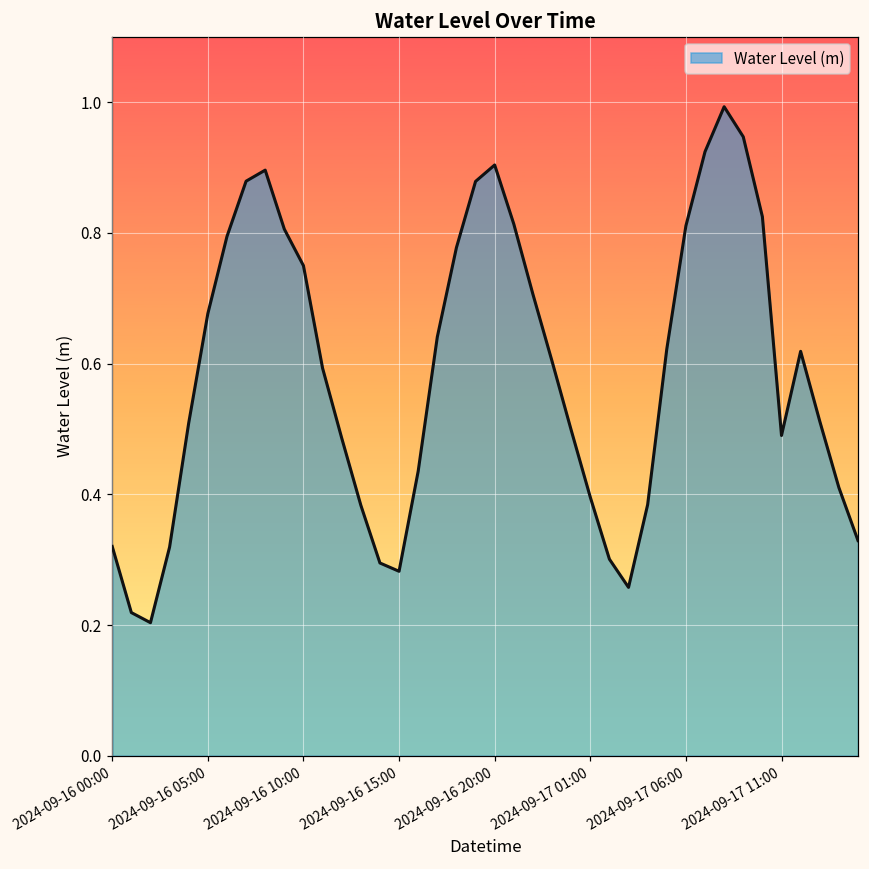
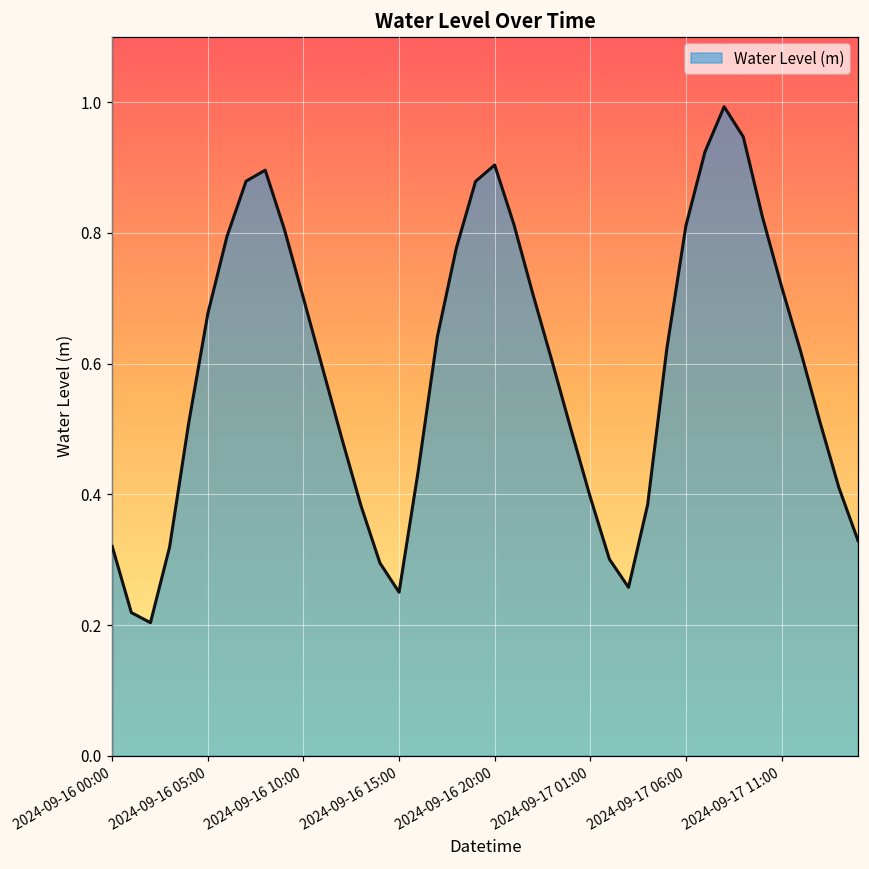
2024-09-16 10:00: 0.75 -> 0.70
2024-09-16 15:00: 0.28 -> 0.25
2024-09-17 11:00: 0.49 -> 0.72
